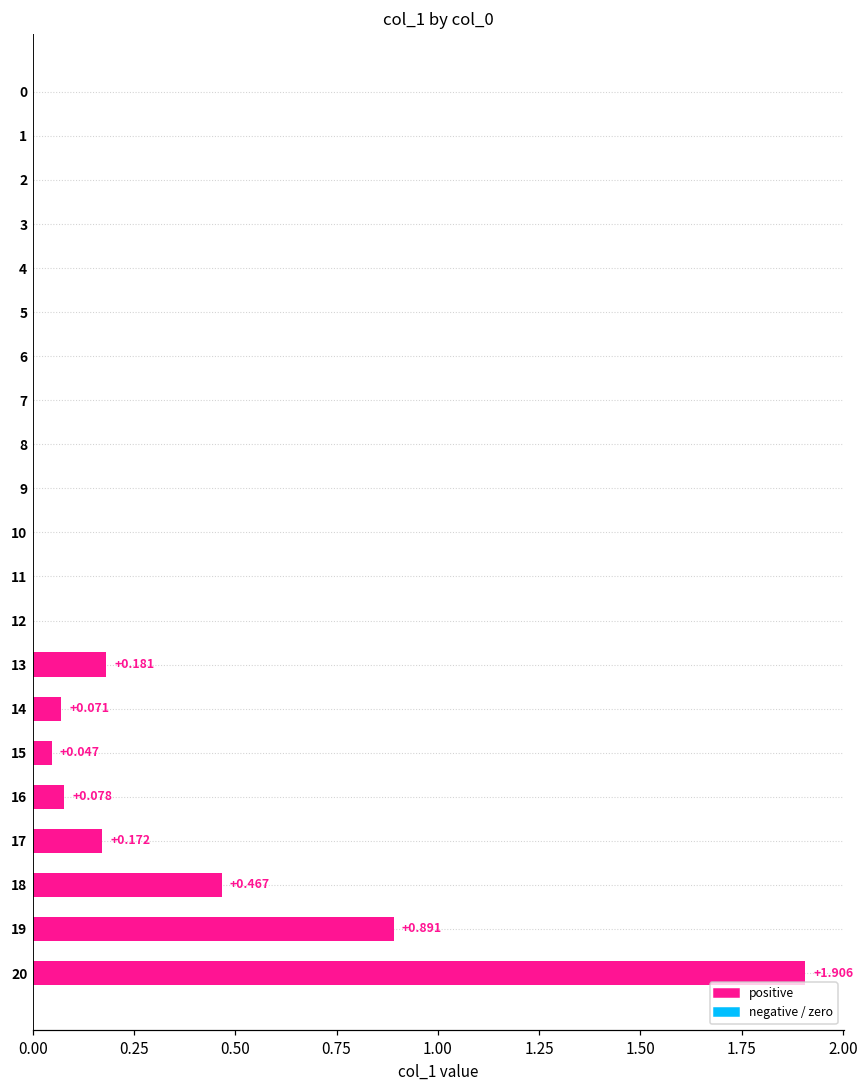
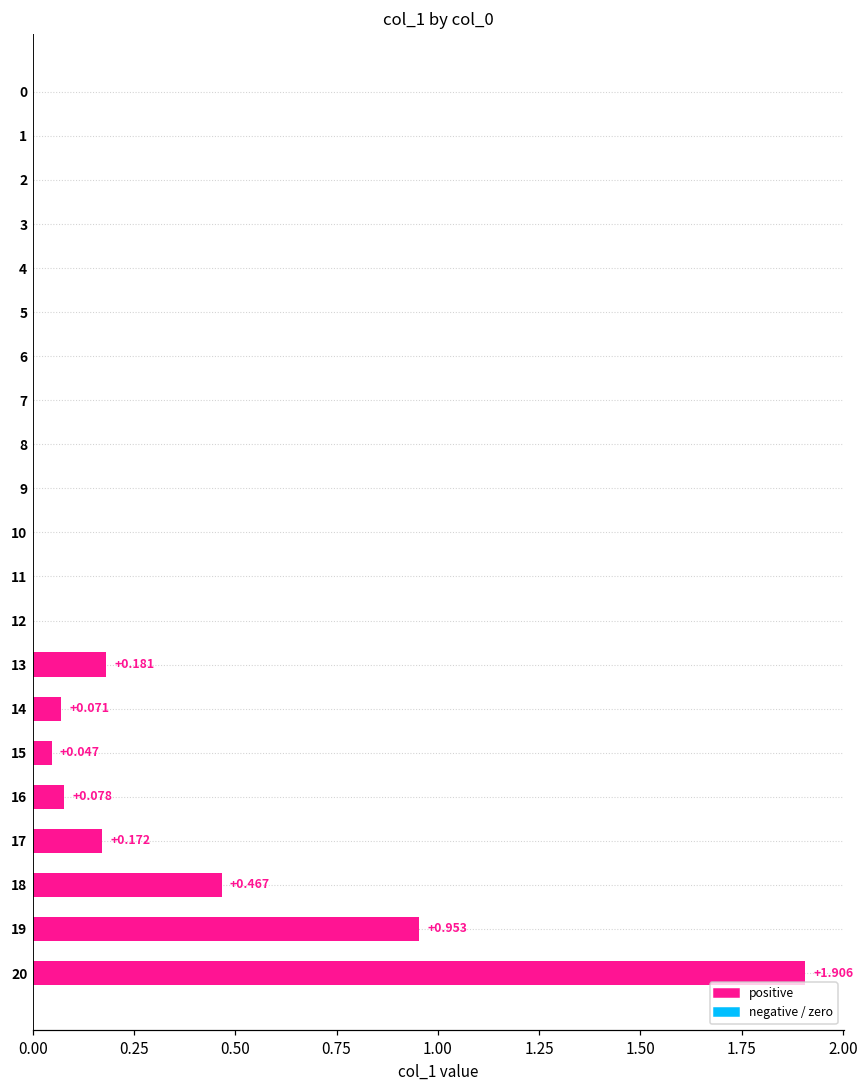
19: +0.891 -> +0.953
